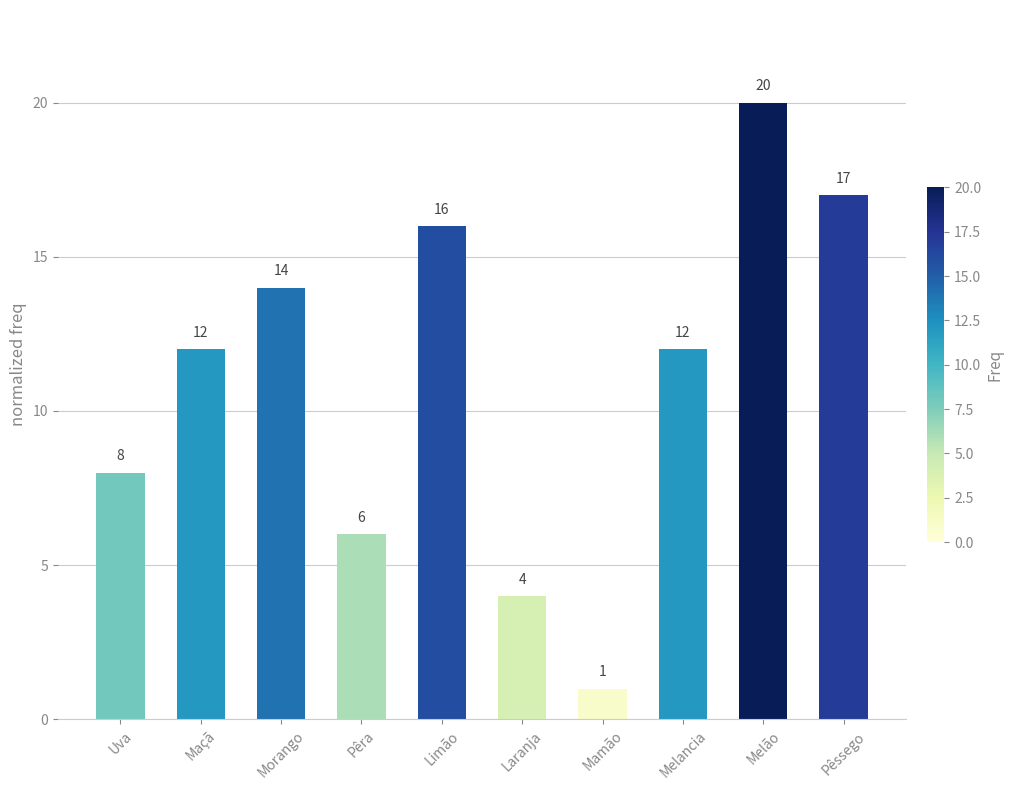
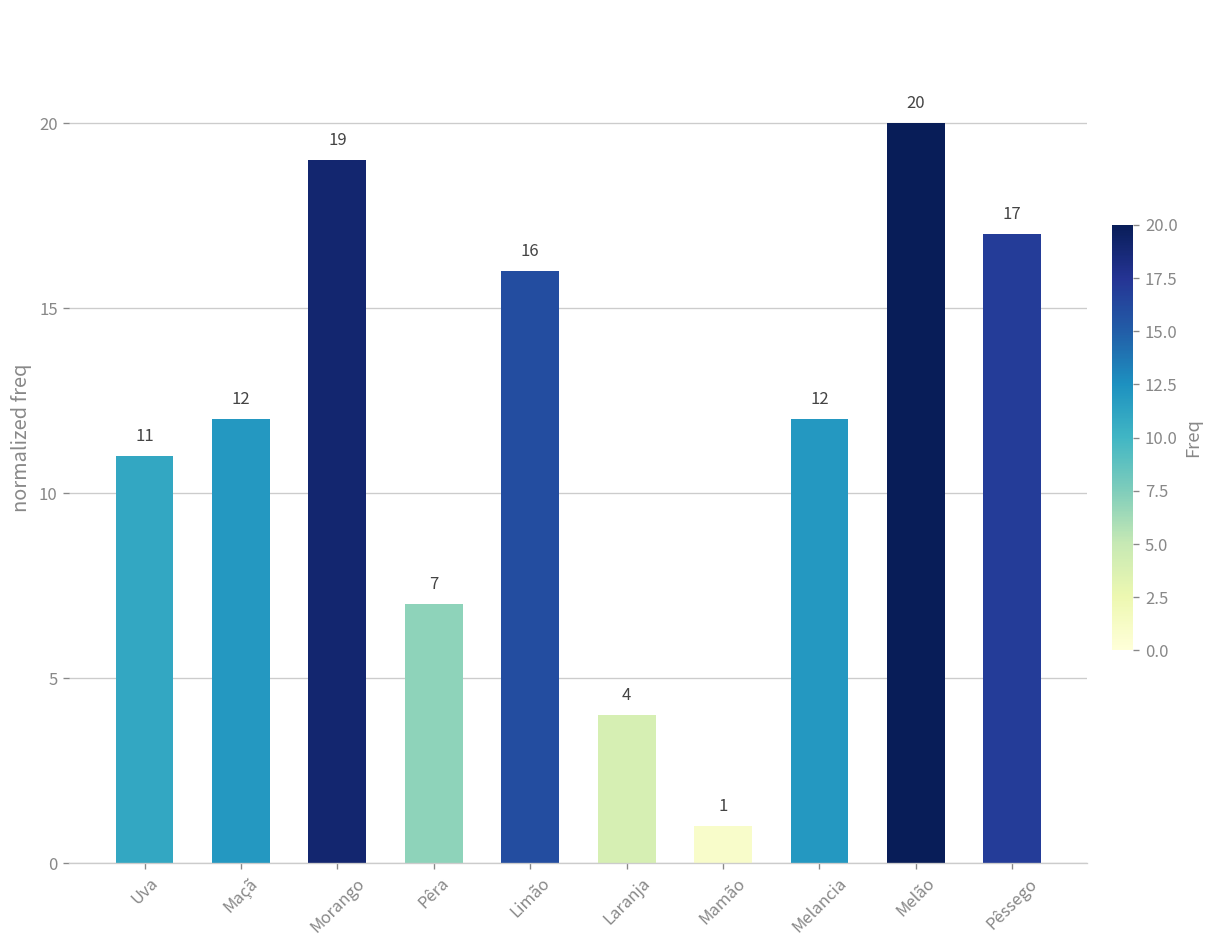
Uva: 8 -> 11
Morango: 14 -> 19
Pêra: 6 -> 7
